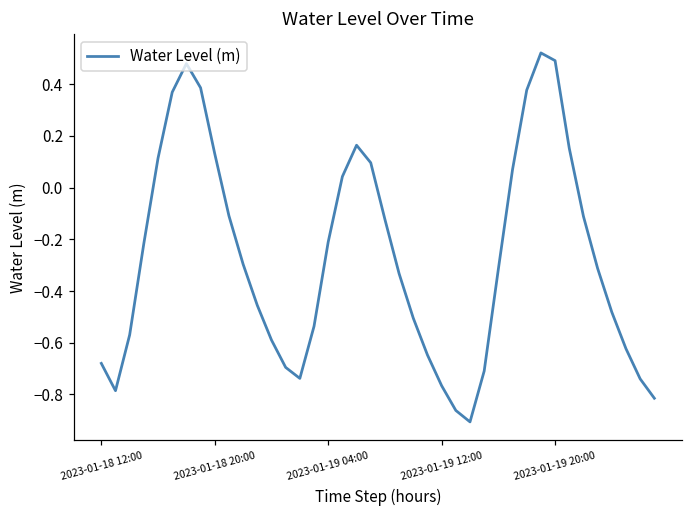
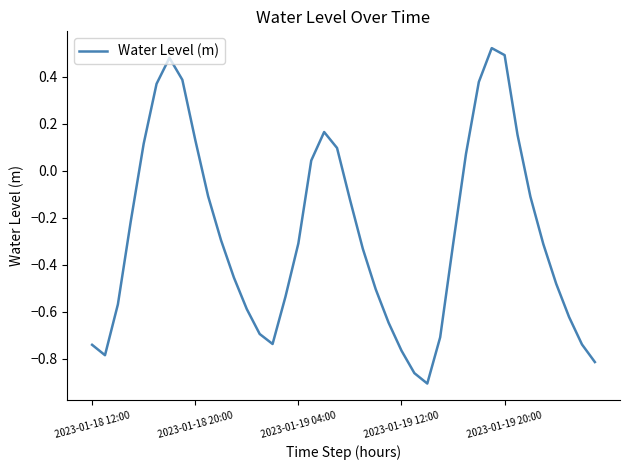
2023-01-18 12:00: -0.68 -> -0.74
2023-01-19 04:00: -0.21 -> -0.31
